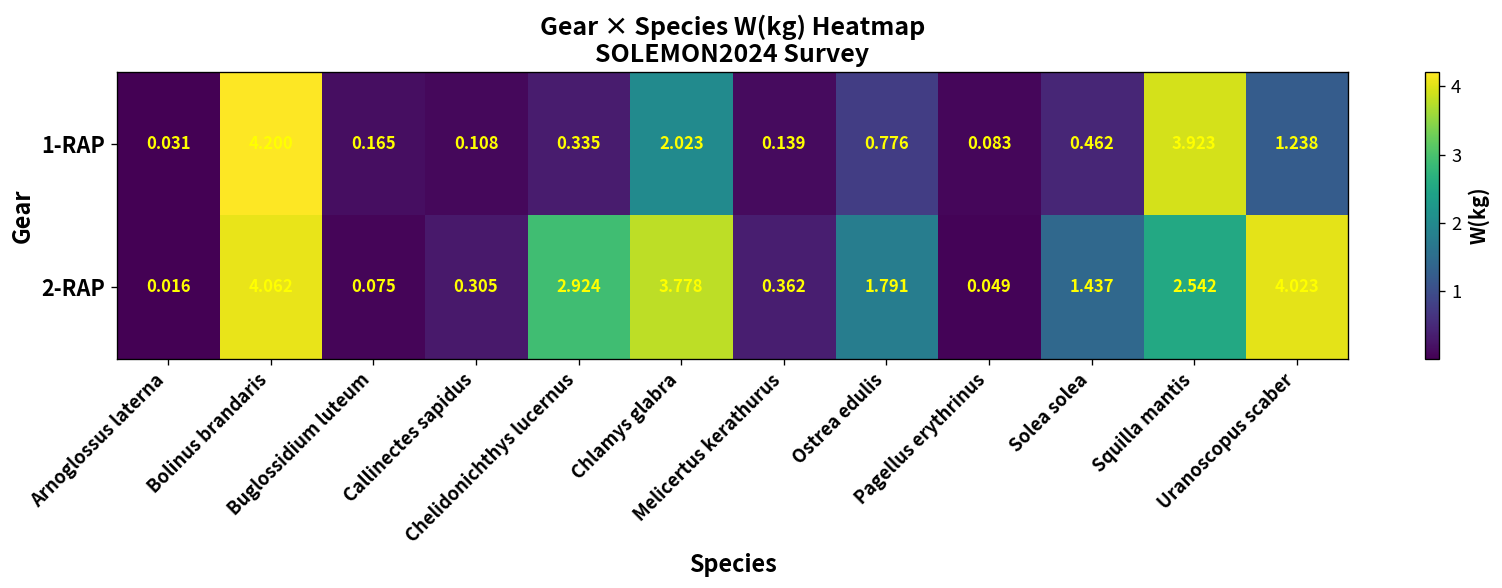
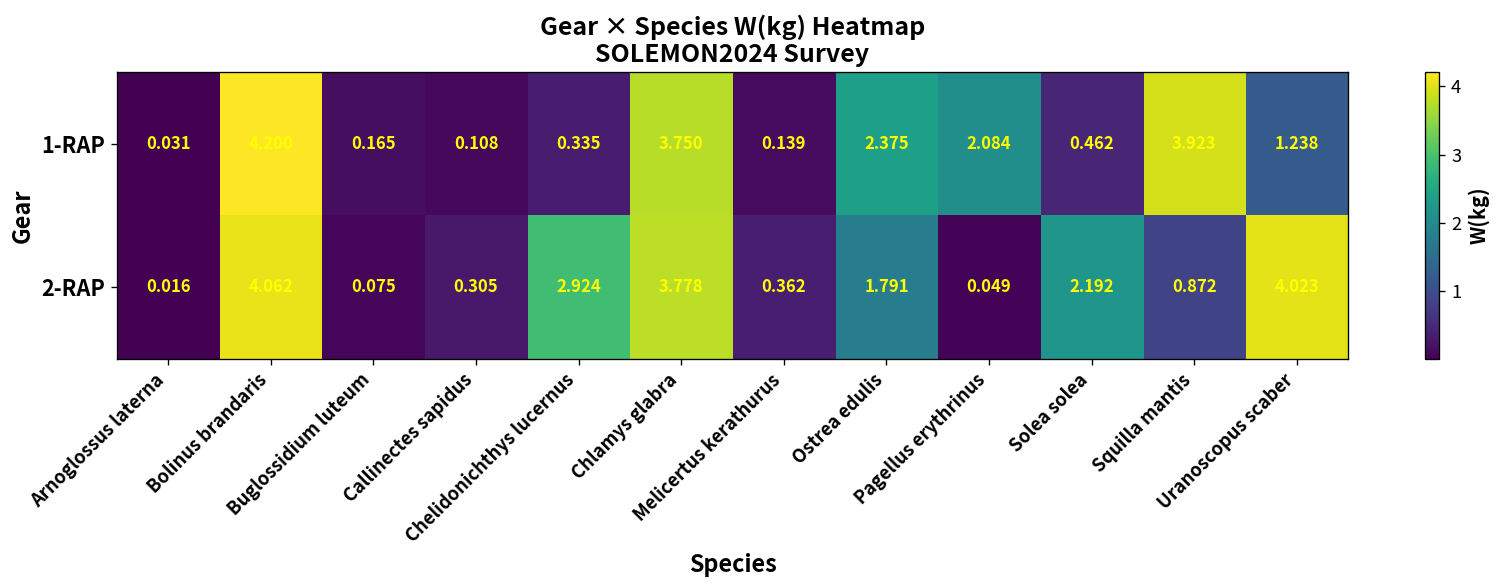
1-RAP, Chlamys glabra: 2.023 -> 3.750
1-RAP, Ostrea edulis: 0.776 -> 2.375
1-RAP, Pagellus erythrinus: 0.083 -> 2.084
2-RAP, Solea solea: 1.437 -> 2.192
2-RAP, Squilla mantis: 2.542 -> 0.872
